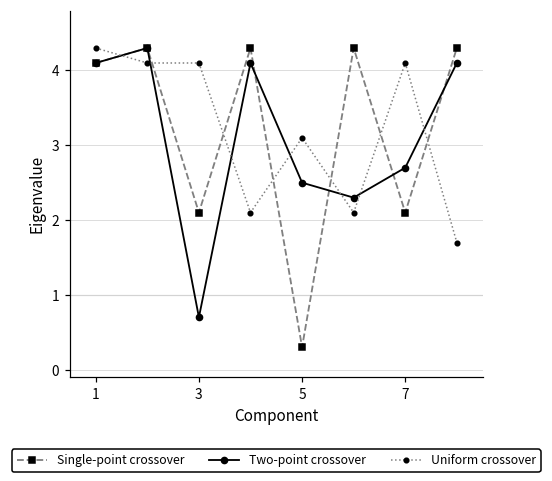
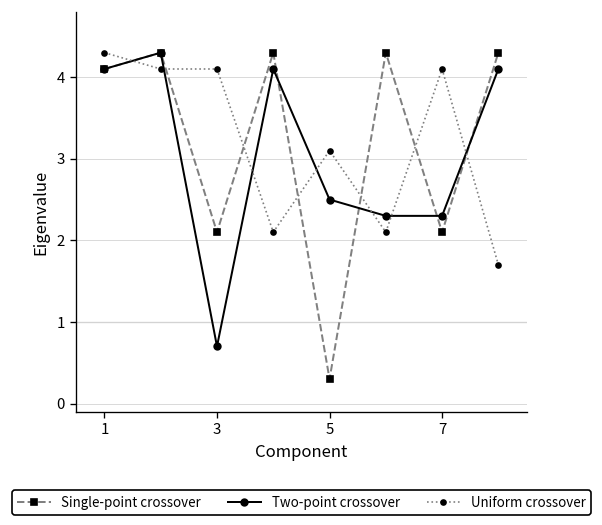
Two-point crossover, 7: 2.7 -> 2.3
